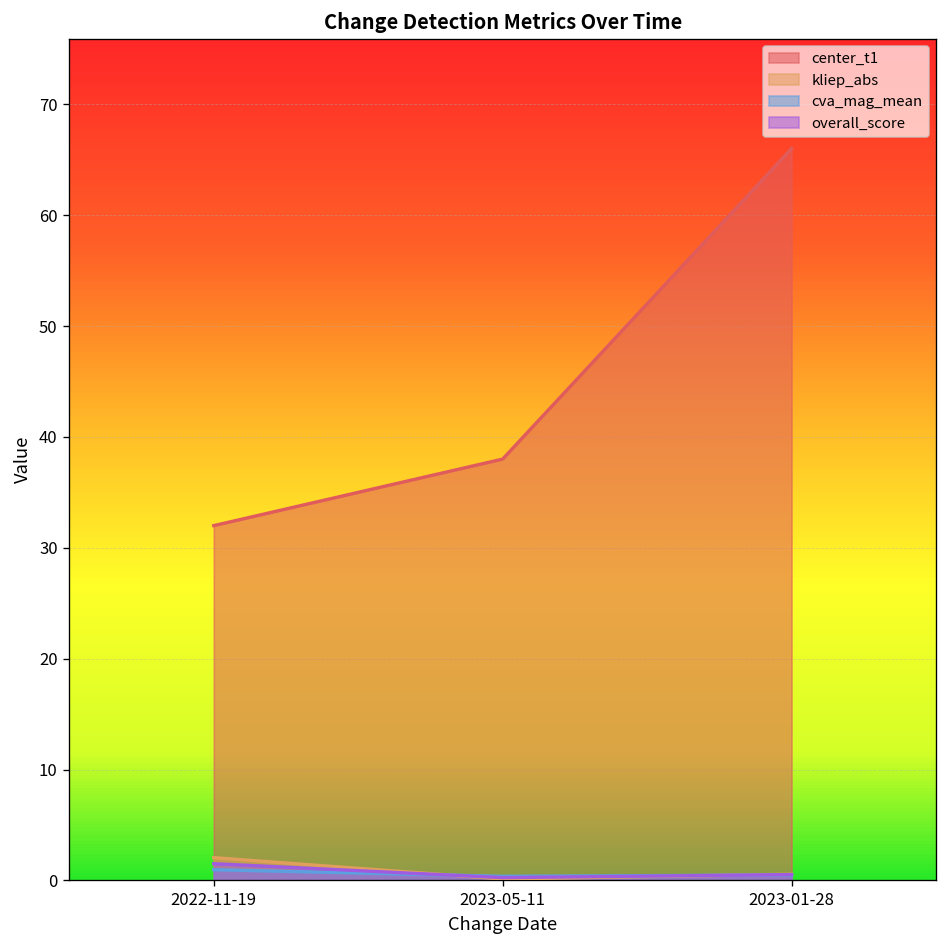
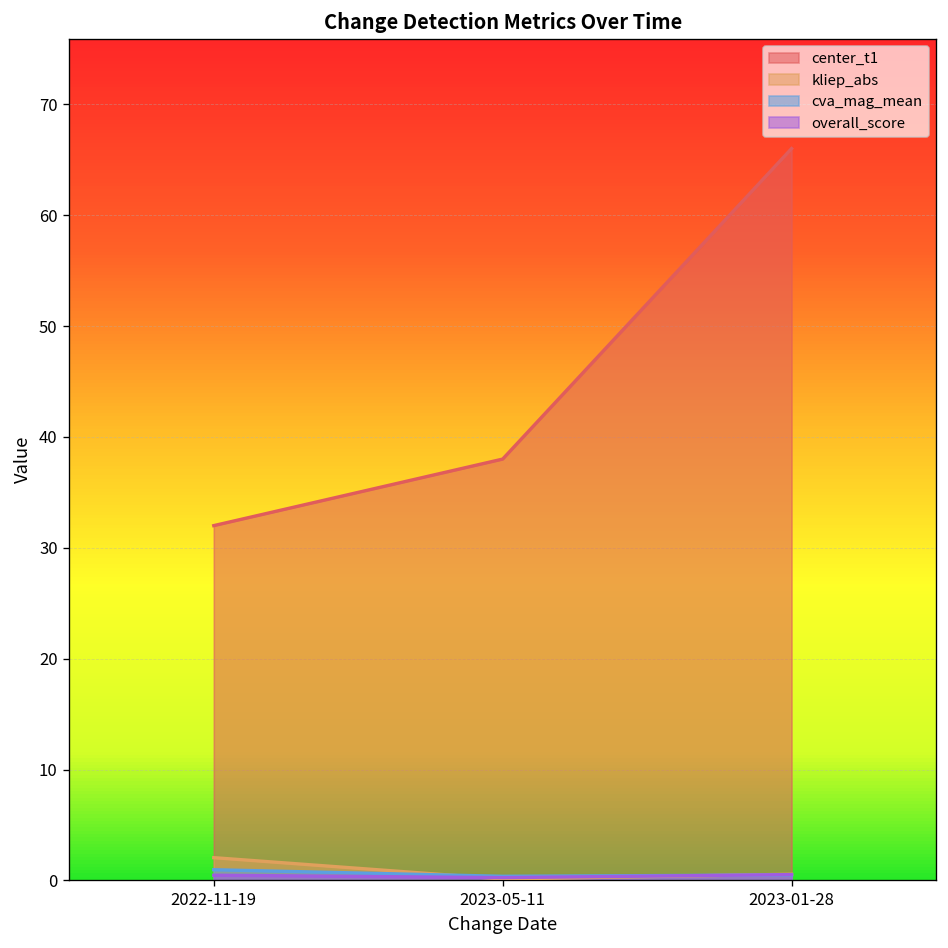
overall_score, 2022-11-19: 2 -> 0
